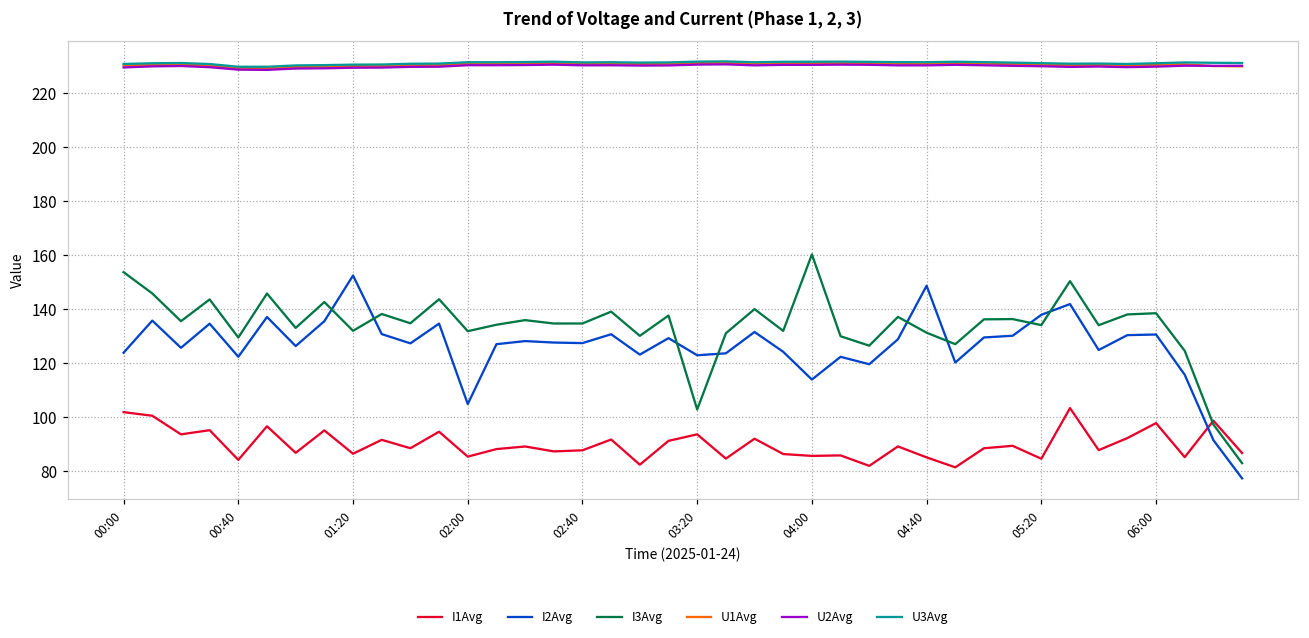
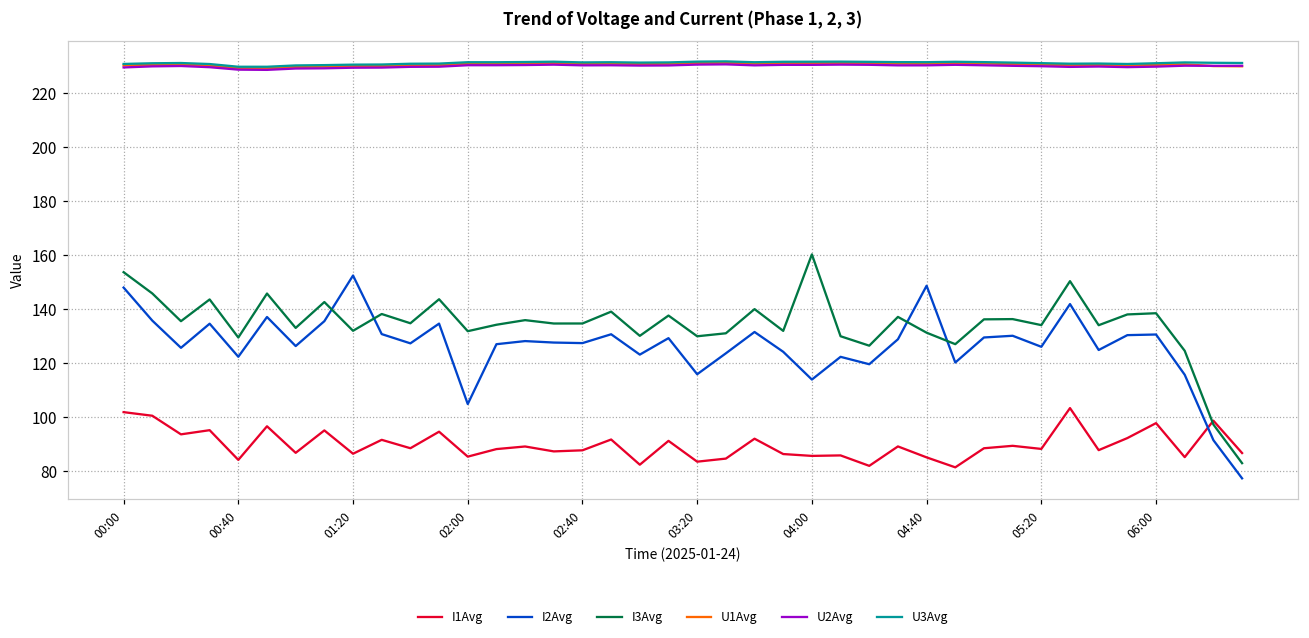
I2Avg, 00:00: 124 -> 148
I1Avg, 03:20: 94 -> 84
I2Avg, 03:20: 123 -> 116
I3Avg, 03:20: 103 -> 130
I1Avg, 05:20: 85 -> 88
I2Avg, 05:20: 138 -> 126
